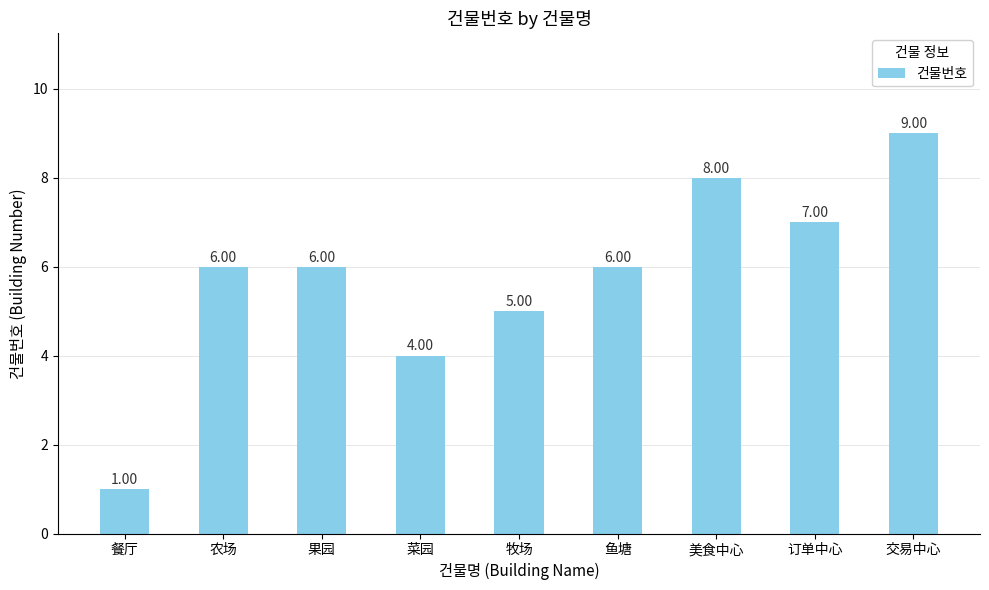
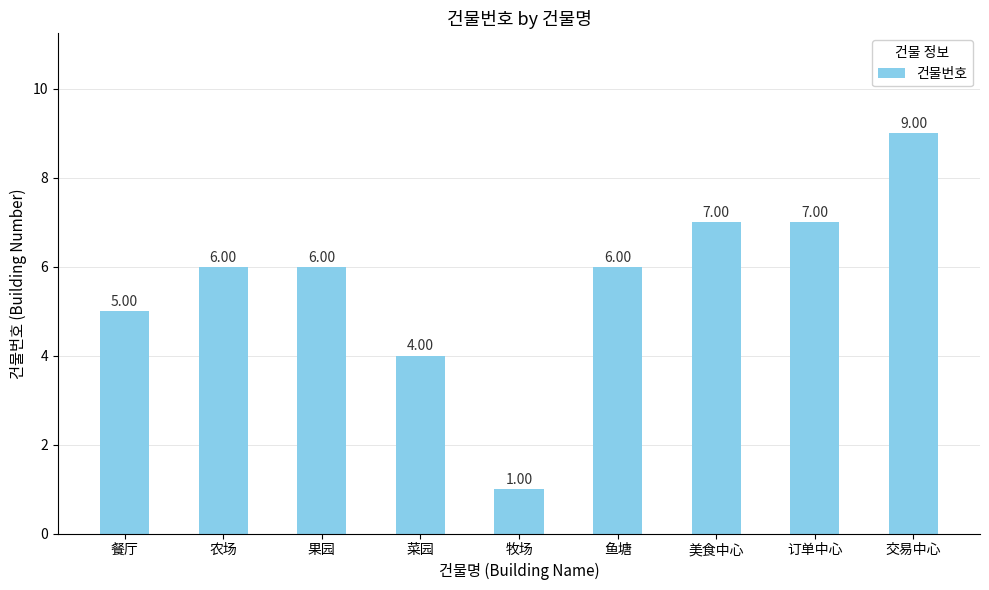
餐厅: 1.00 -> 5.00
牧场: 5.00 -> 1.00
美食中心: 8.00 -> 7.00
